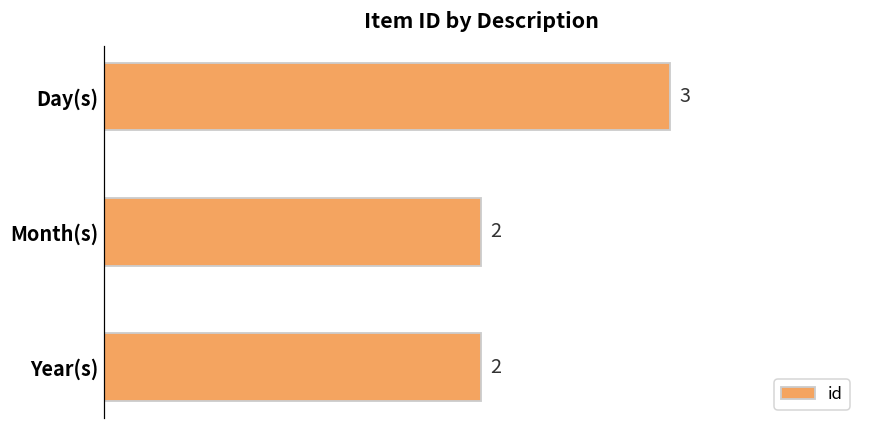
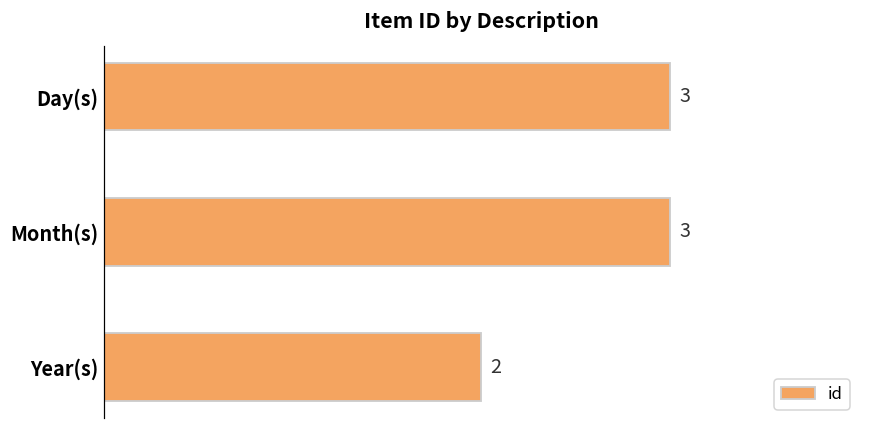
Month(s): 2 -> 3
